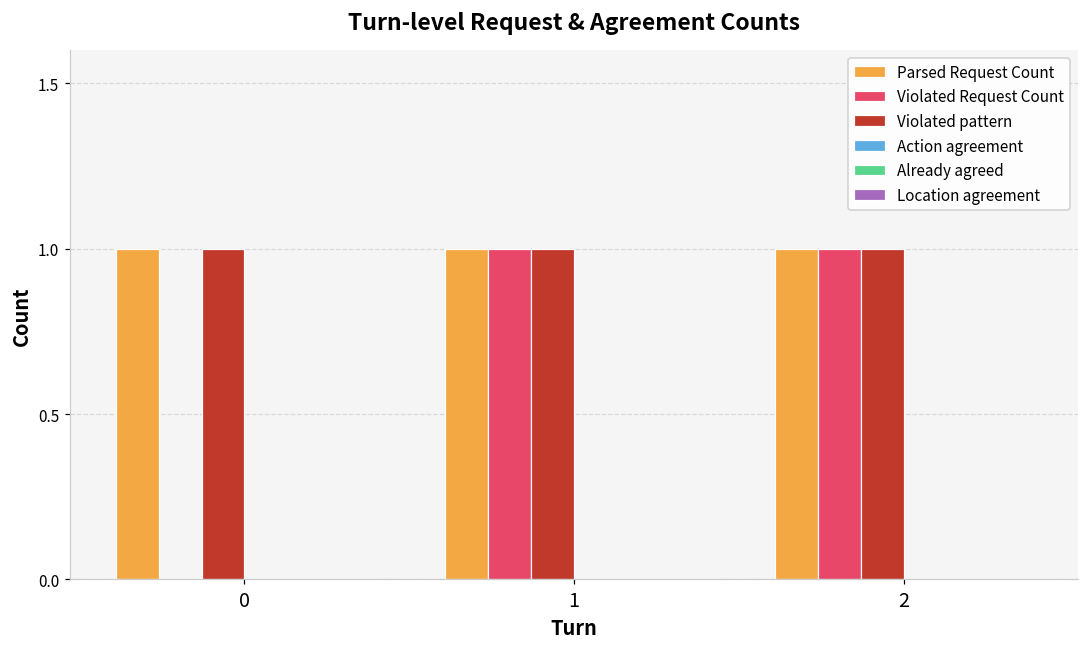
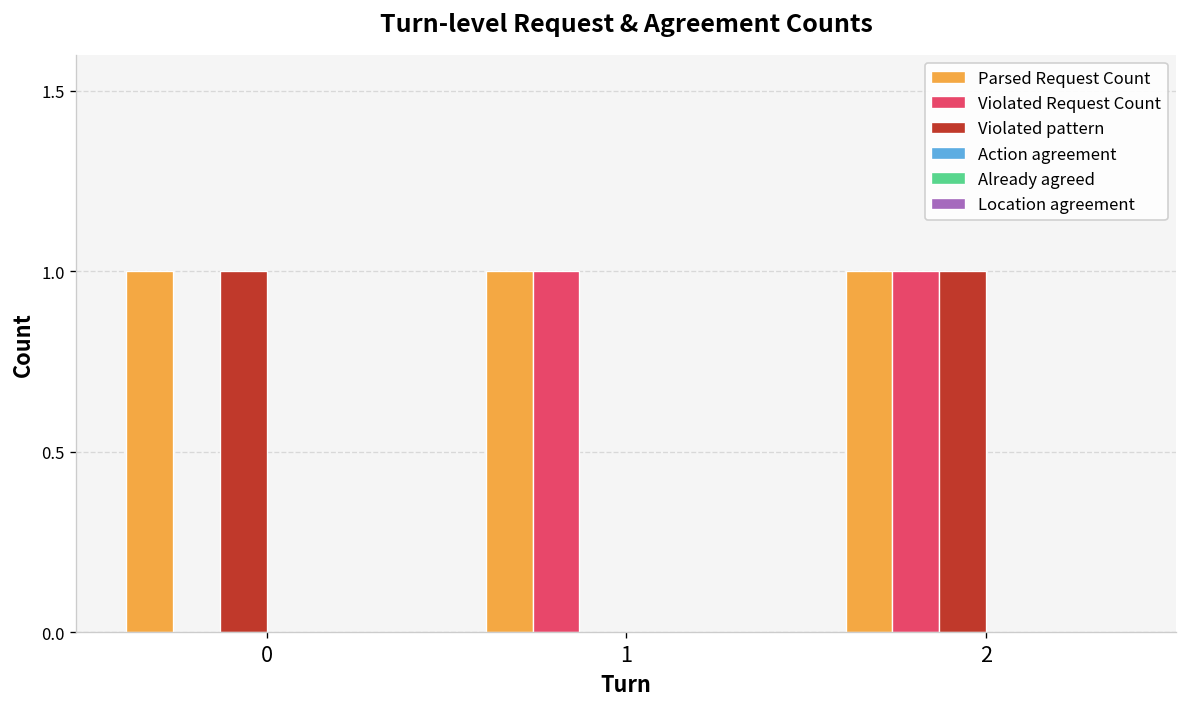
Violated pattern, 1: 1 -> 0
